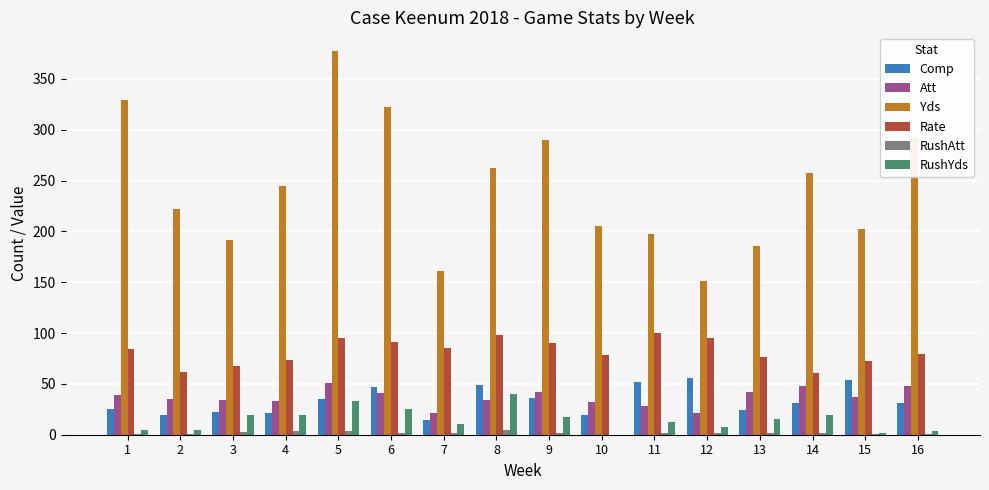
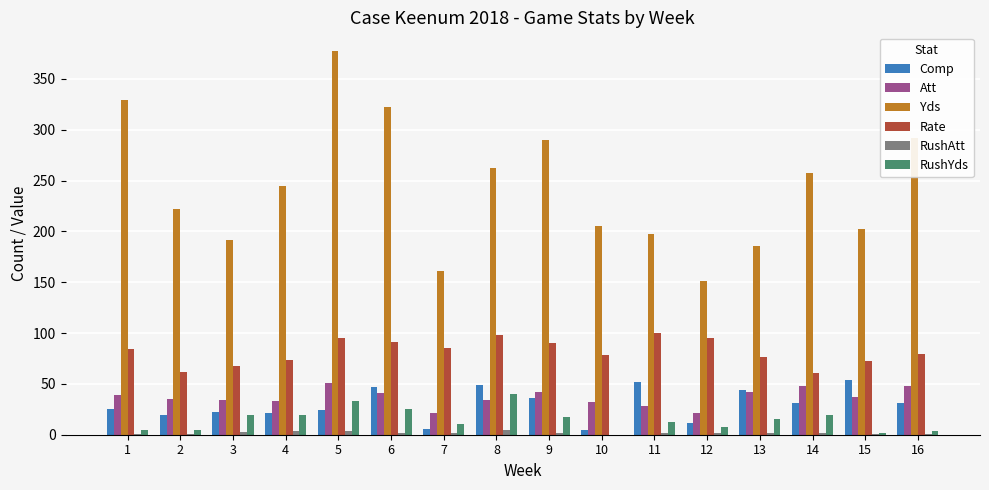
Comp, 5: 35 -> 24
Comp, 7: 14 -> 6
Comp, 10: 19 -> 5
Comp, 12: 56 -> 12
Comp, 13: 24 -> 44
